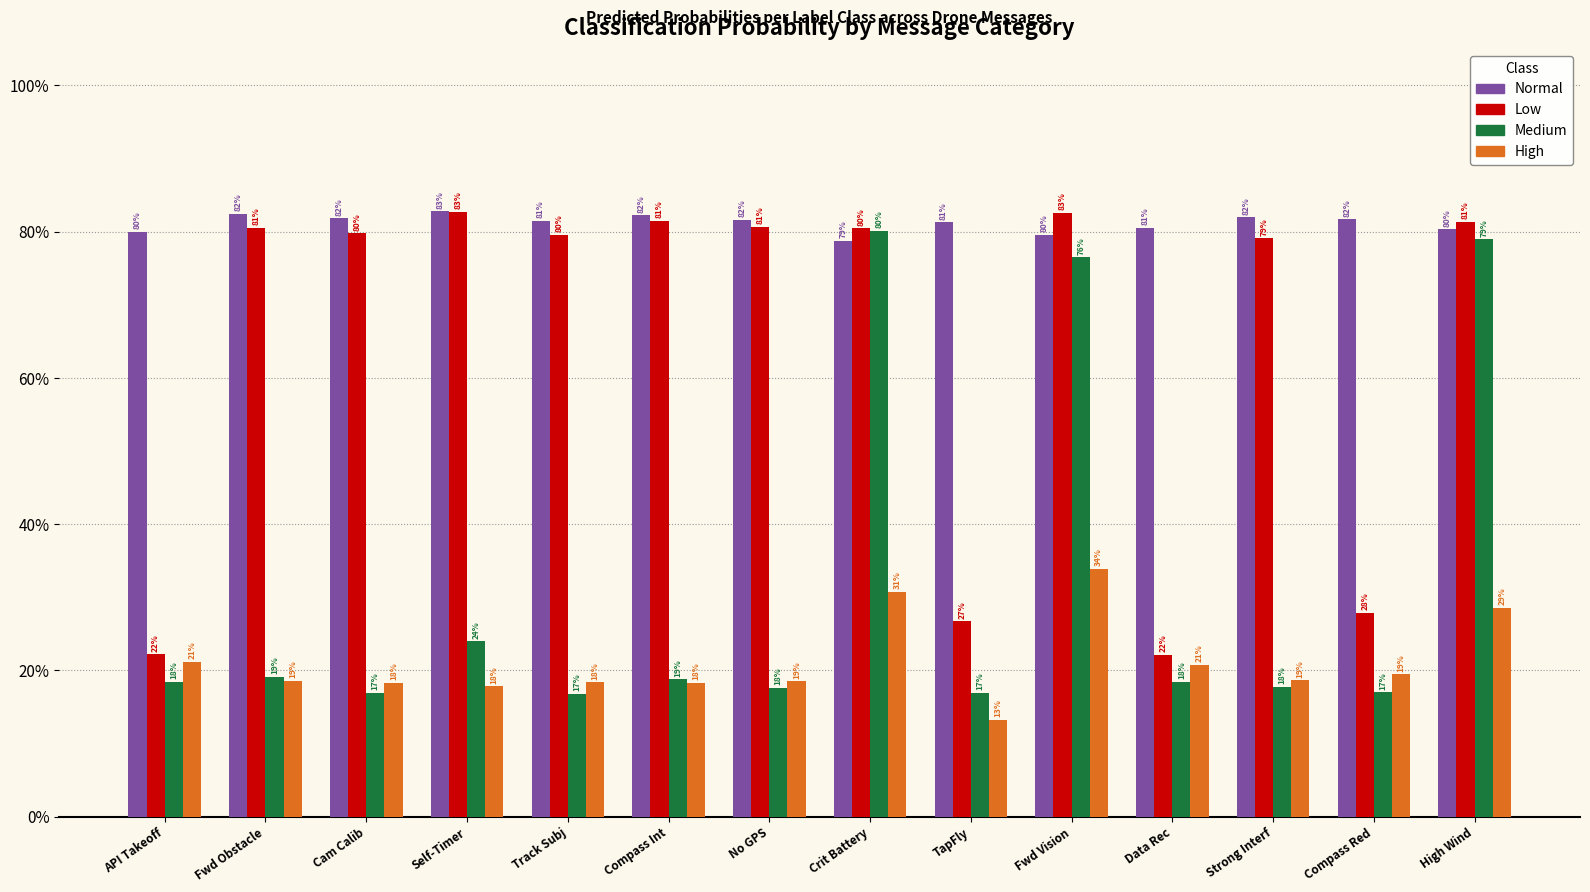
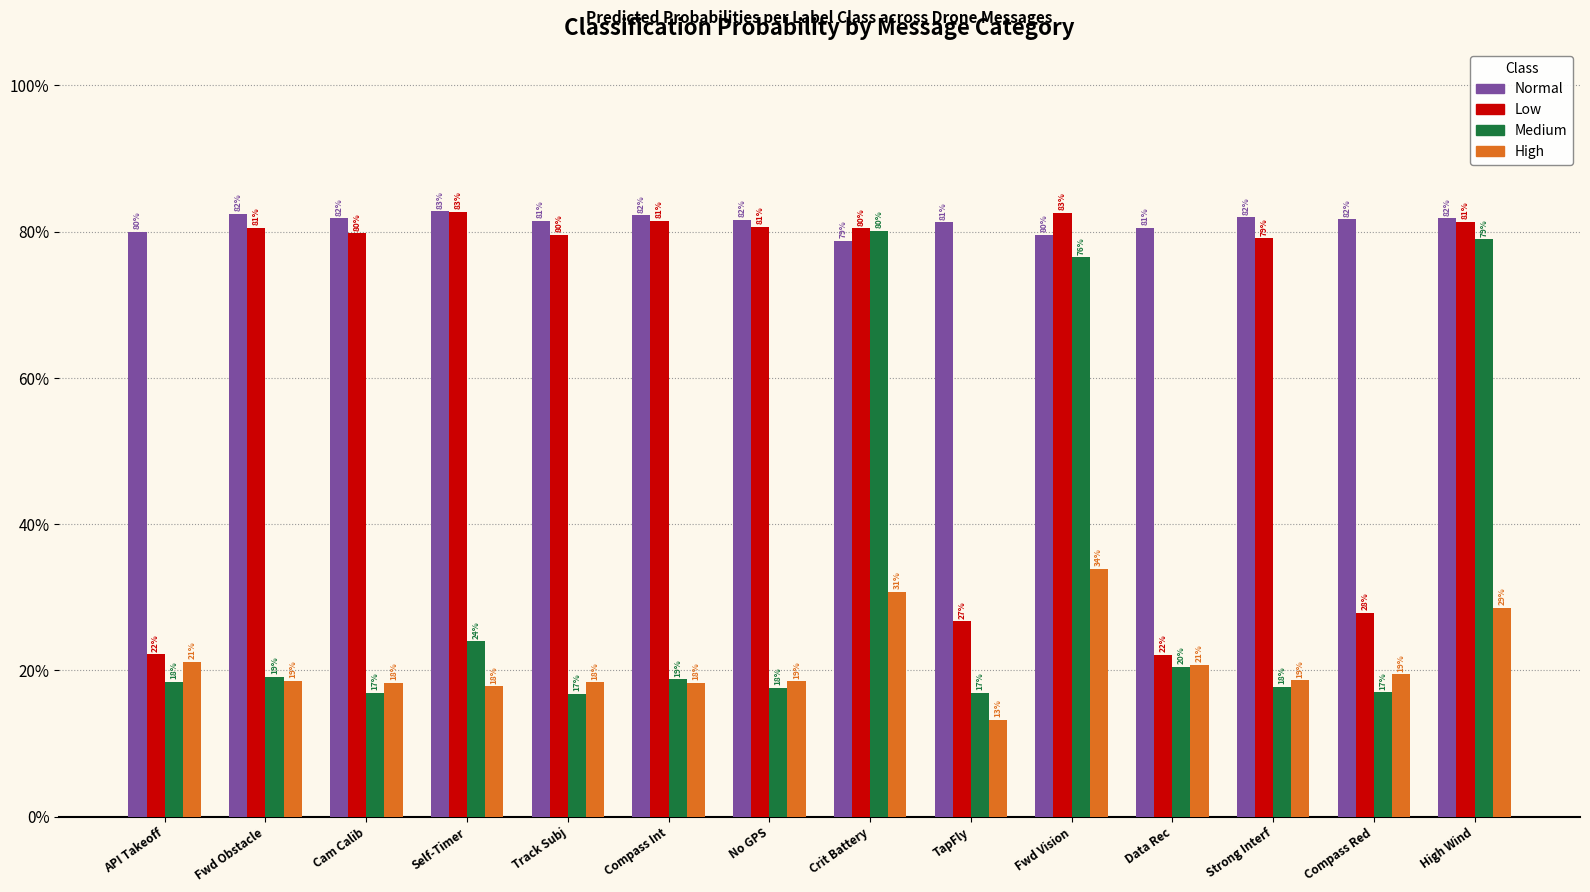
Medium, Data Rec: 18% -> 20%
Normal, High Wind: 80% -> 82%
